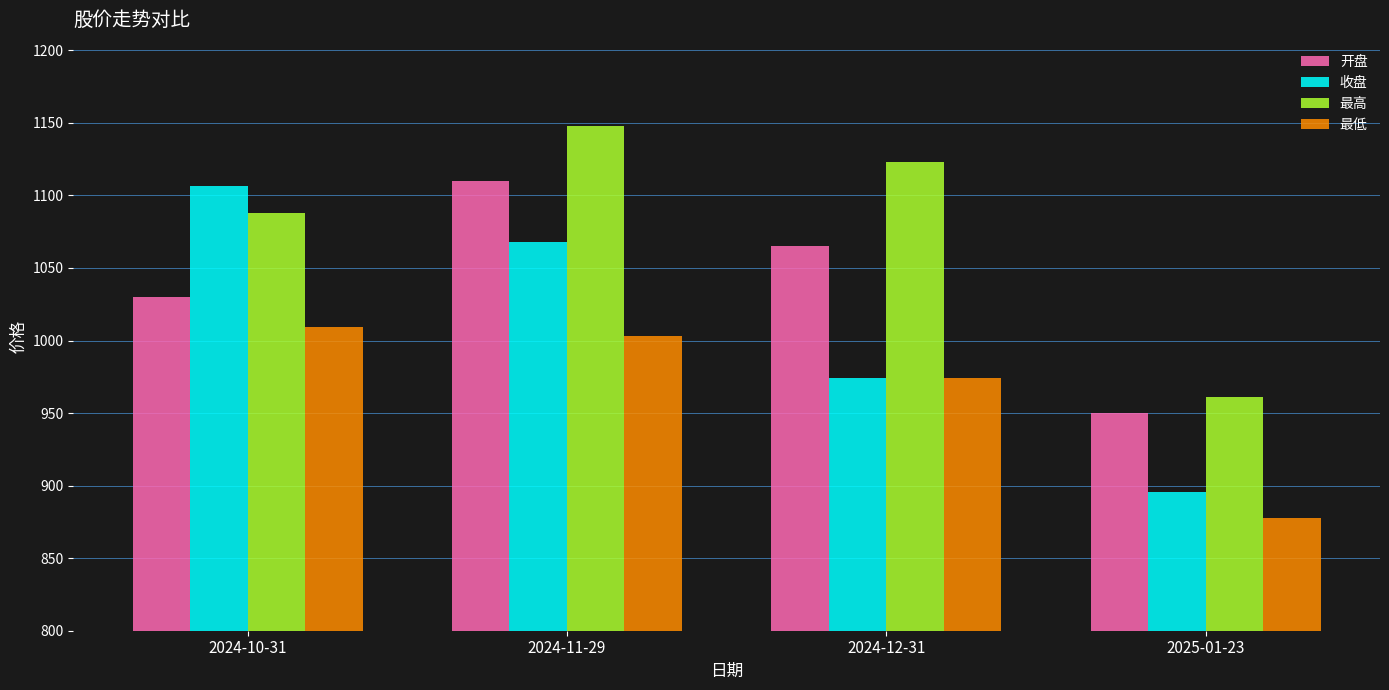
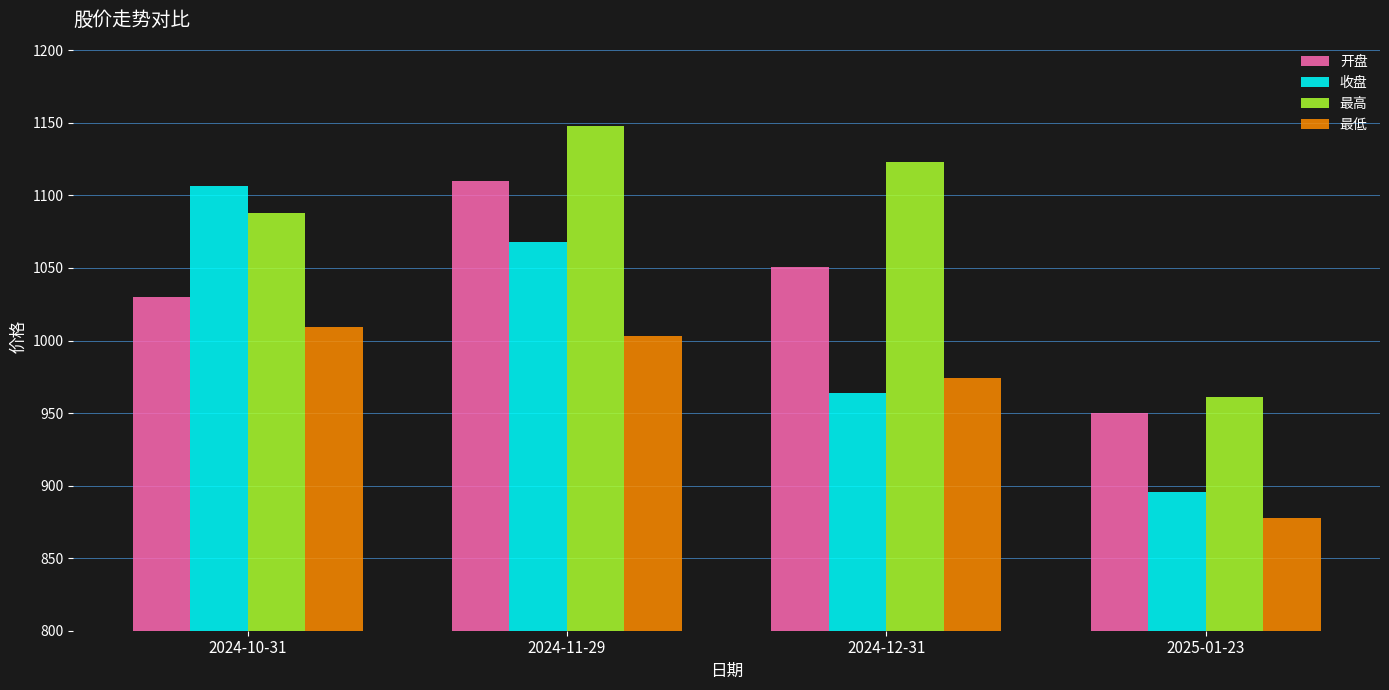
开盘, 2024-12-31: 1065 -> 1050
收盘, 2024-12-31: 974 -> 964
